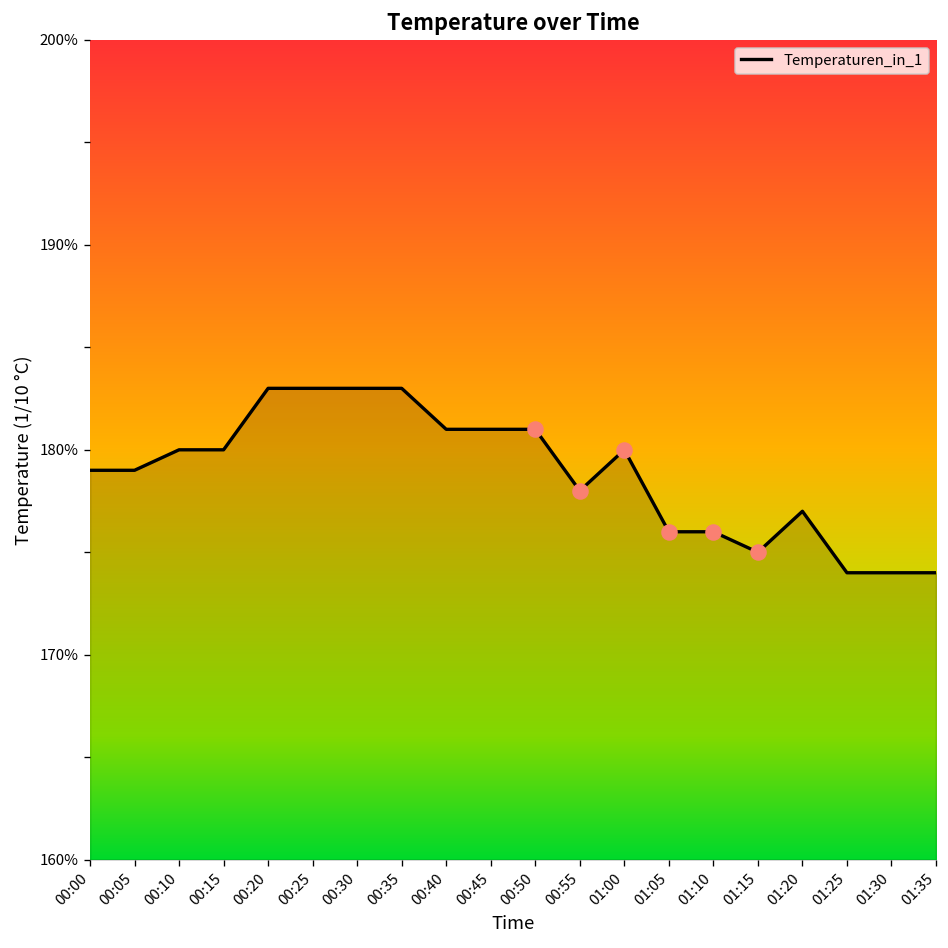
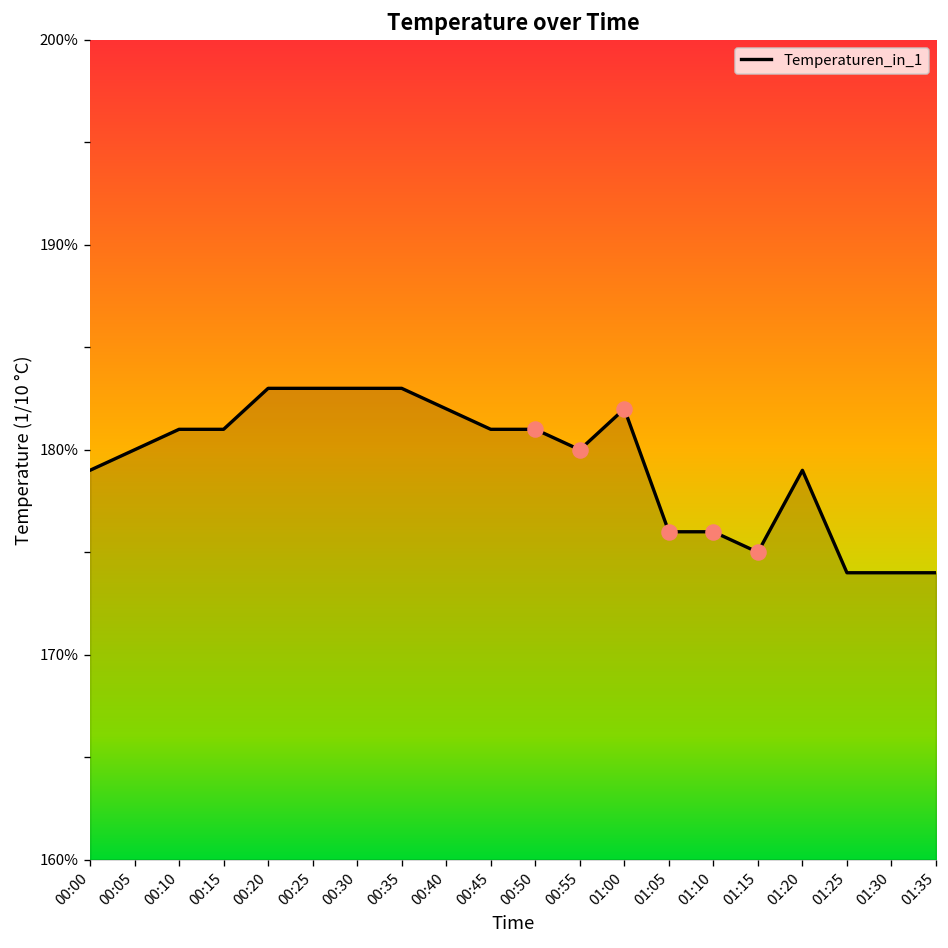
Temperaturen_in_1, 00:05: 179% -> 180%
Temperaturen_in_1, 00:10: 180% -> 181%
Temperaturen_in_1, 00:15: 180% -> 181%
Temperaturen_in_1, 00:40: 181% -> 182%
Temperaturen_in_1, 00:55: 178% -> 180%
Temperaturen_in_1, 01:00: 180% -> 182%
Temperaturen_in_1, 01:20: 177% -> 179%
